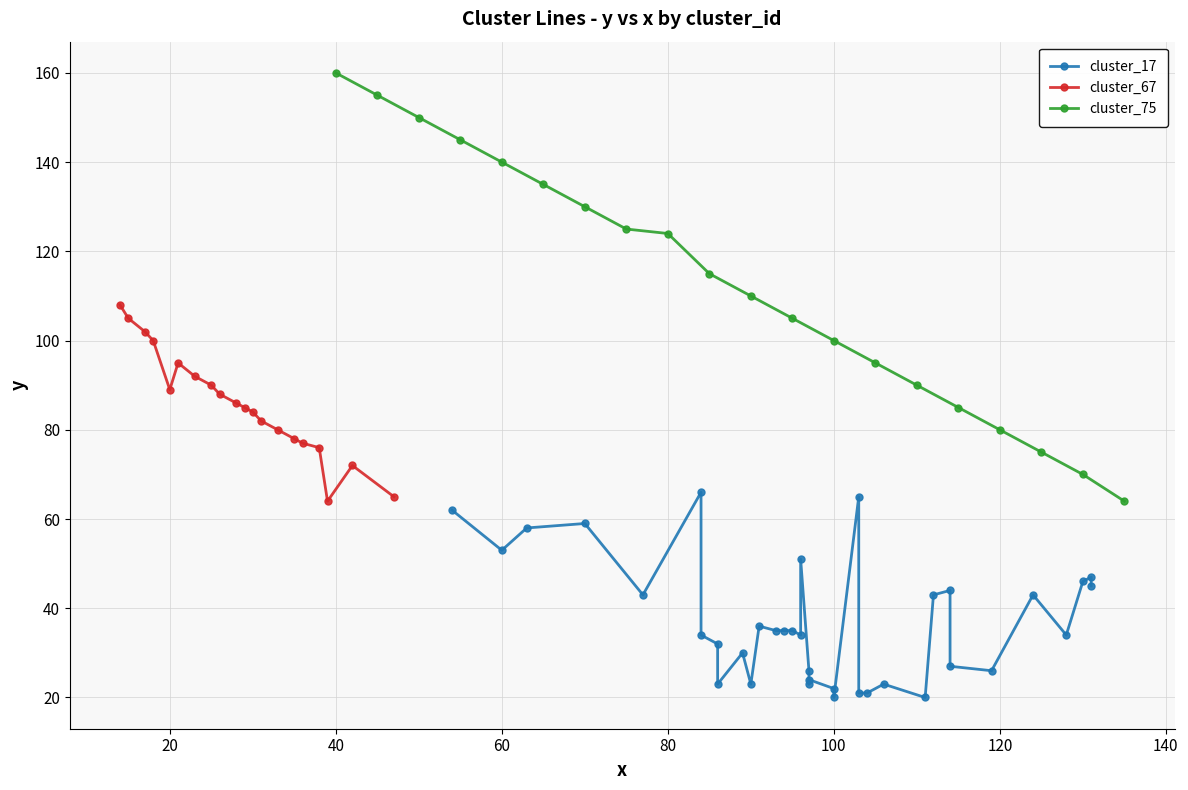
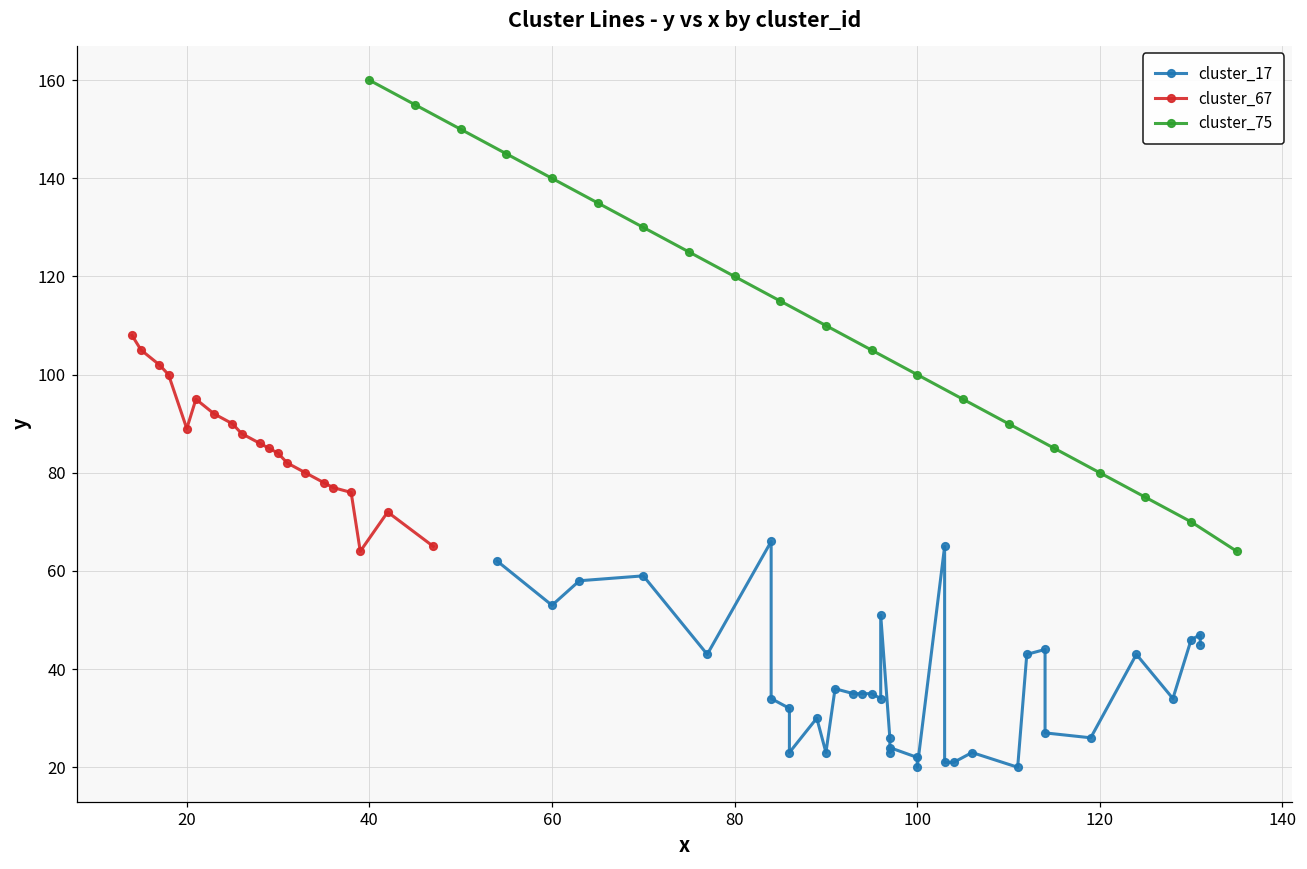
cluster_75, 80: 124 -> 120
